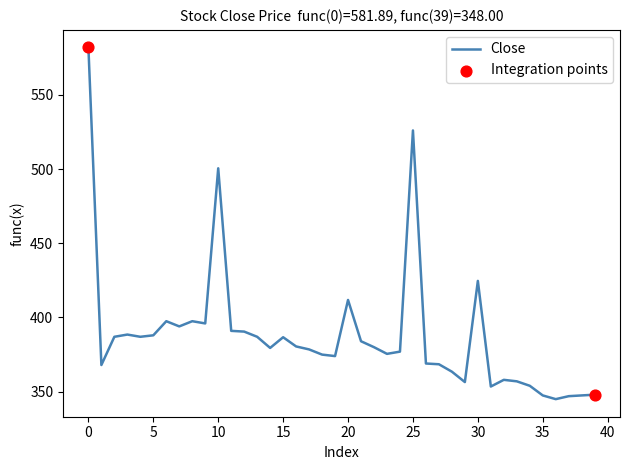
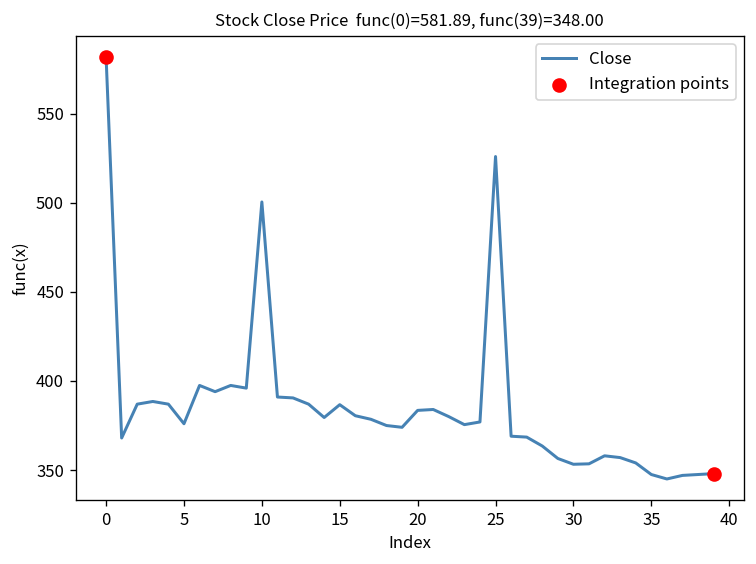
Close, 5: 388 -> 376
Close, 20: 412 -> 384
Close, 30: 425 -> 353
